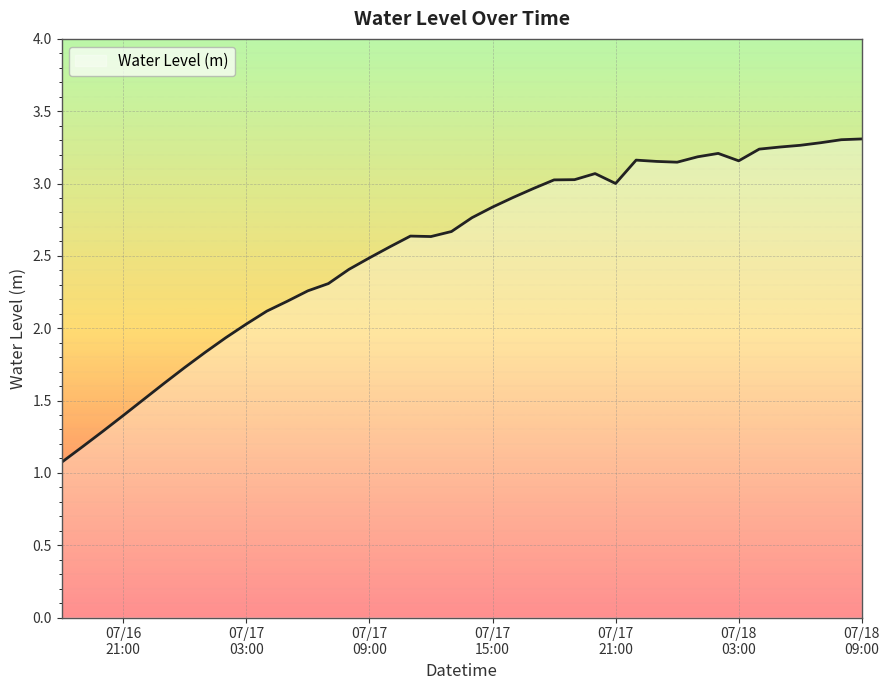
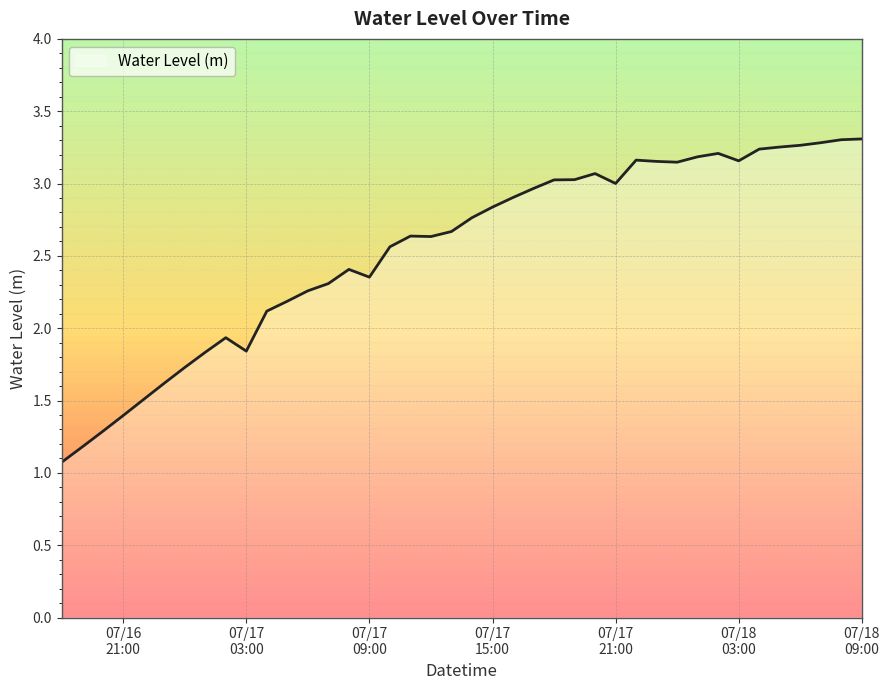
07/17 03:00: 2.03 -> 1.84
07/17 09:00: 2.49 -> 2.35
